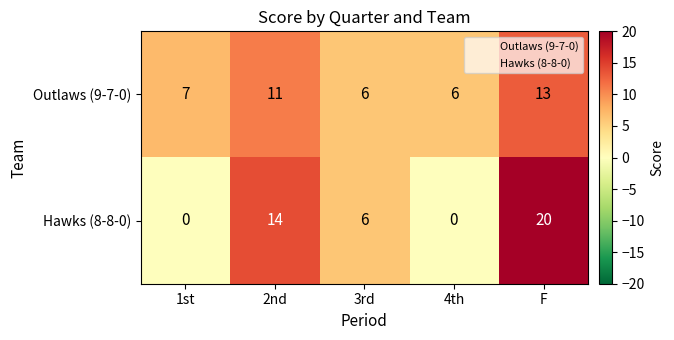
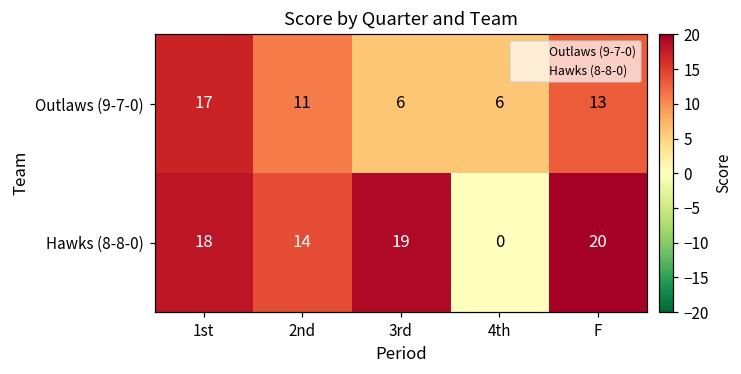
Outlaws (9-7-0), 1st: 7 -> 17
Hawks (8-8-0), 1st: 0 -> 18
Hawks (8-8-0), 3rd: 6 -> 19
